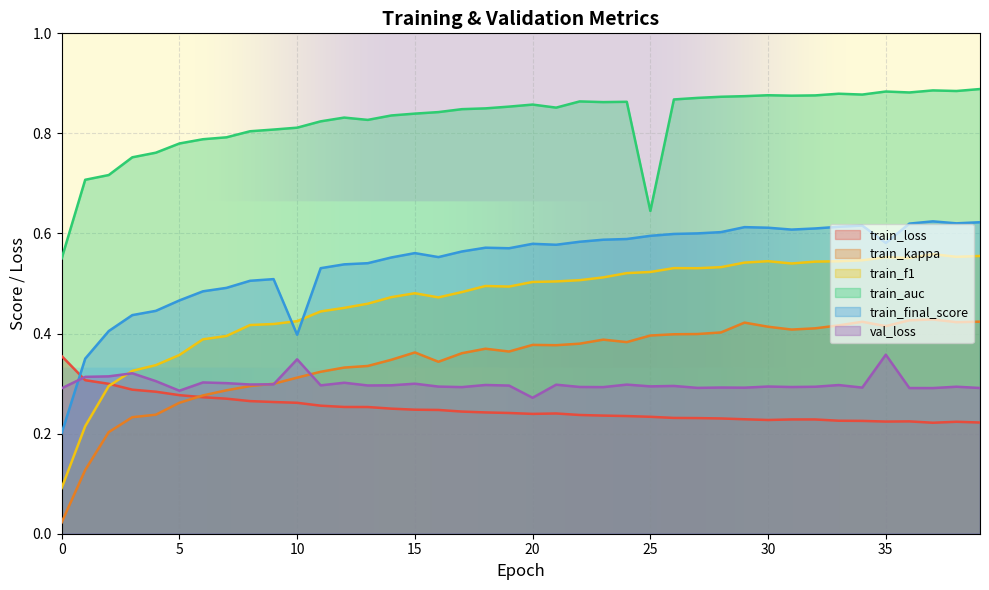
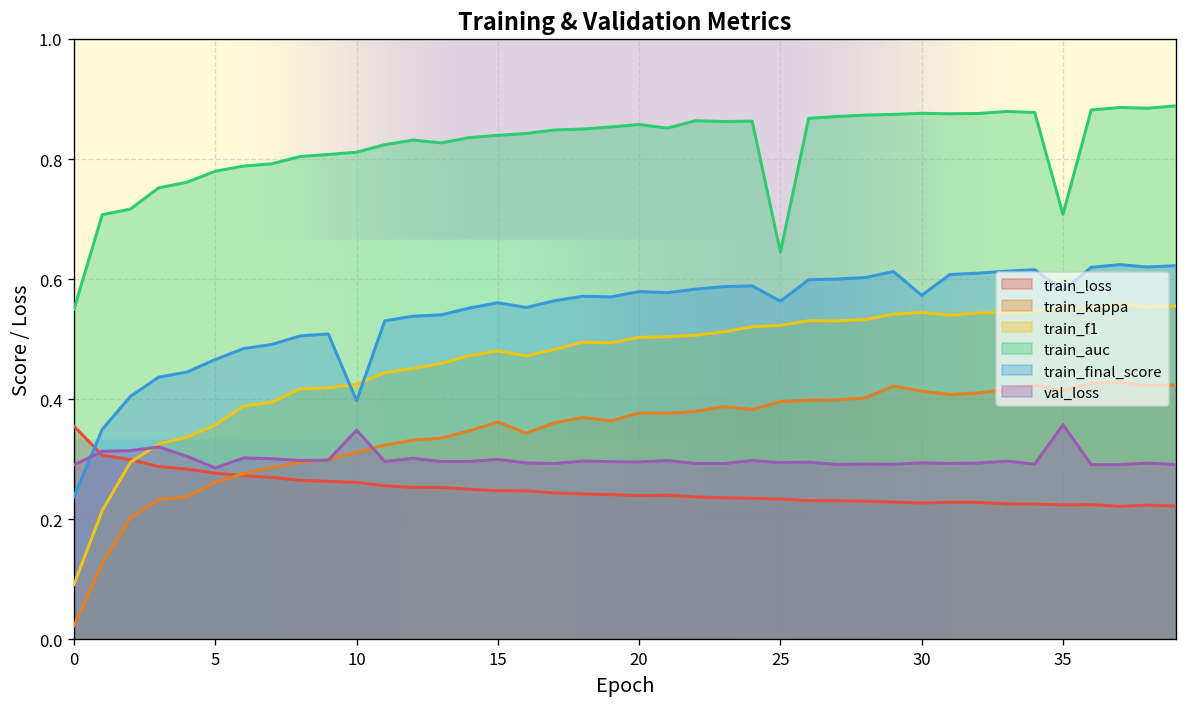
train_final_score, 0: 0.20 -> 0.24
val_loss, 20: 0.27 -> 0.30
train_final_score, 25: 0.60 -> 0.56
train_final_score, 30: 0.61 -> 0.57
train_auc, 35: 0.88 -> 0.71
